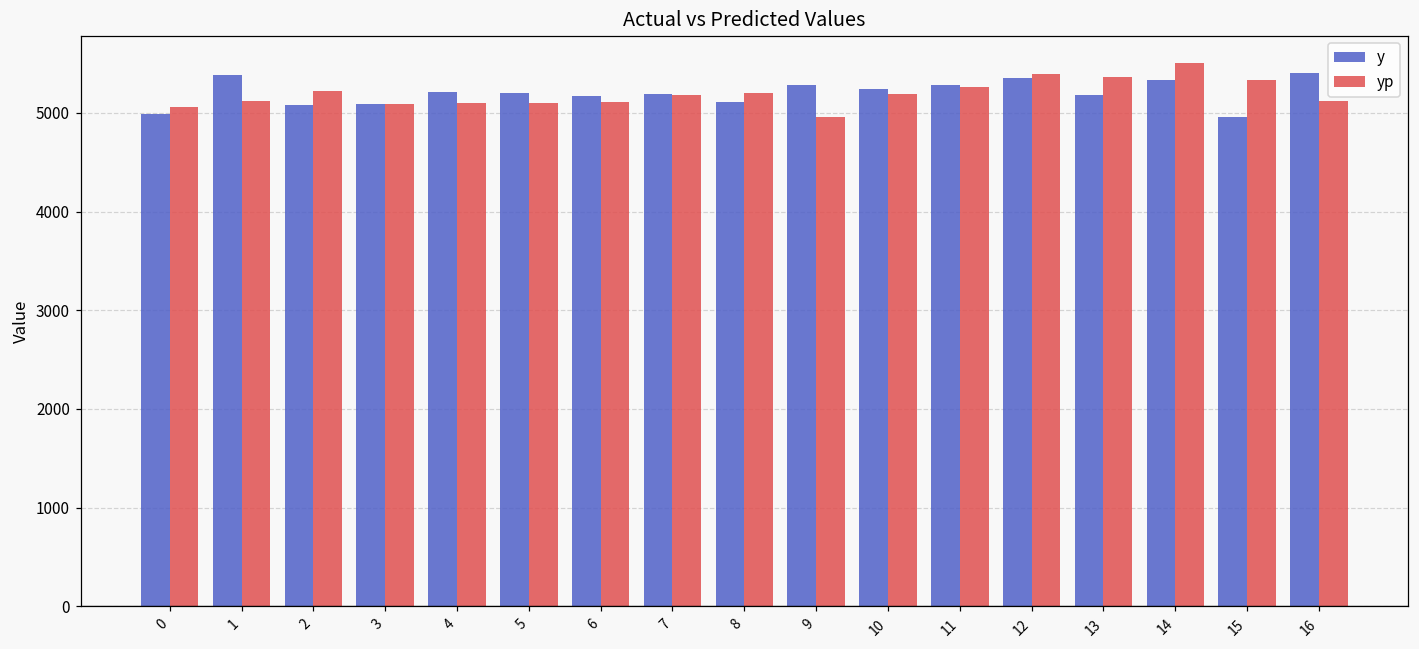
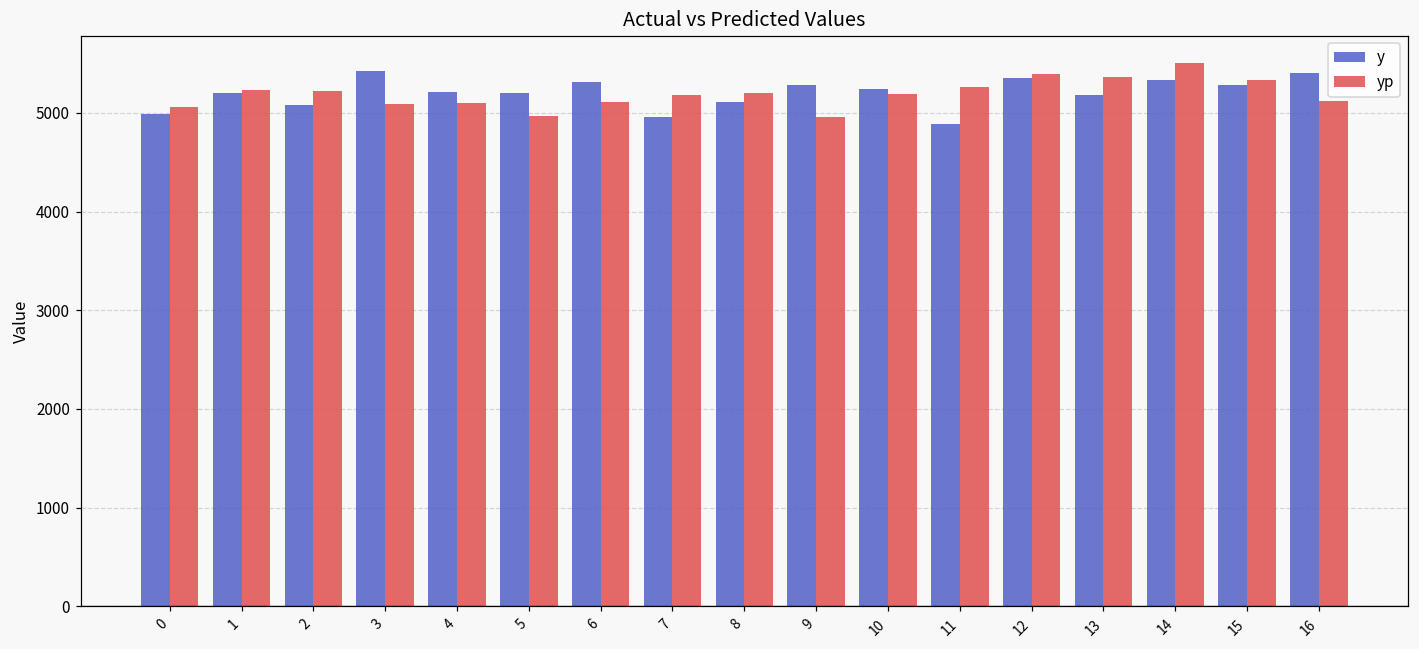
y, 1: 5400 -> 5200
yp, 1: 5100 -> 5200
y, 3: 5100 -> 5400
yp, 5: 5100 -> 5000
y, 6: 5200 -> 5300
y, 7: 5200 -> 5000
y, 11: 5300 -> 4900
y, 15: 5000 -> 5300
